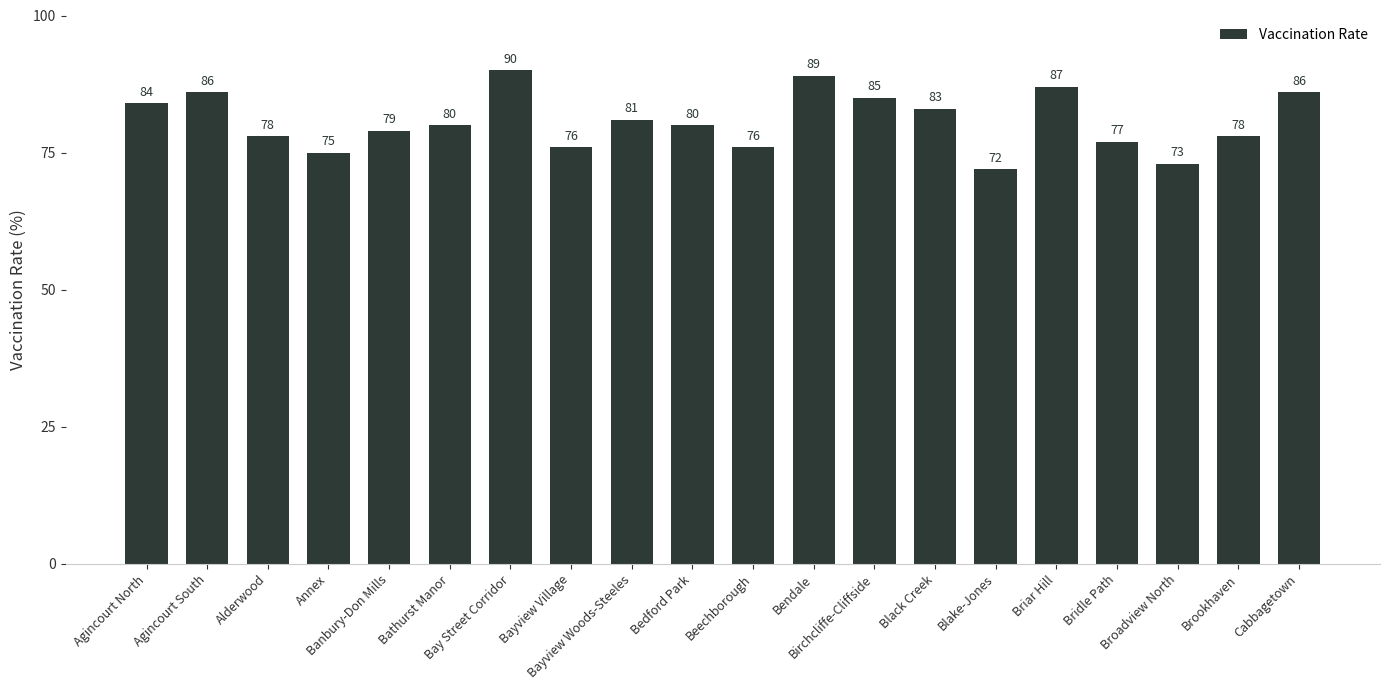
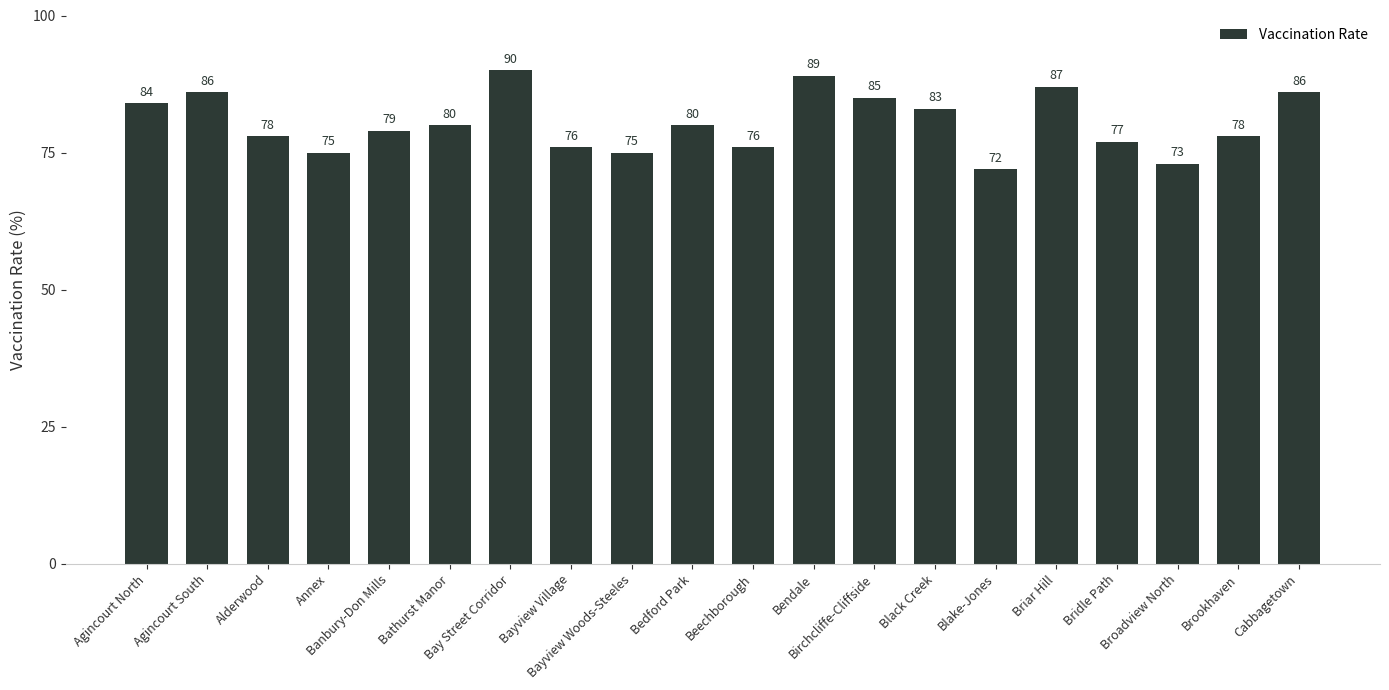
Bayview Woods-Steeles: 81 -> 75
